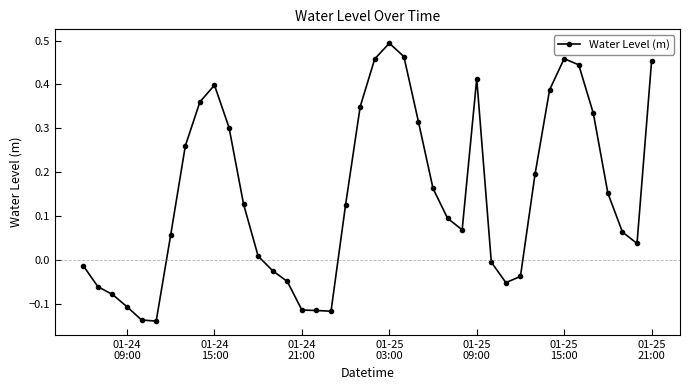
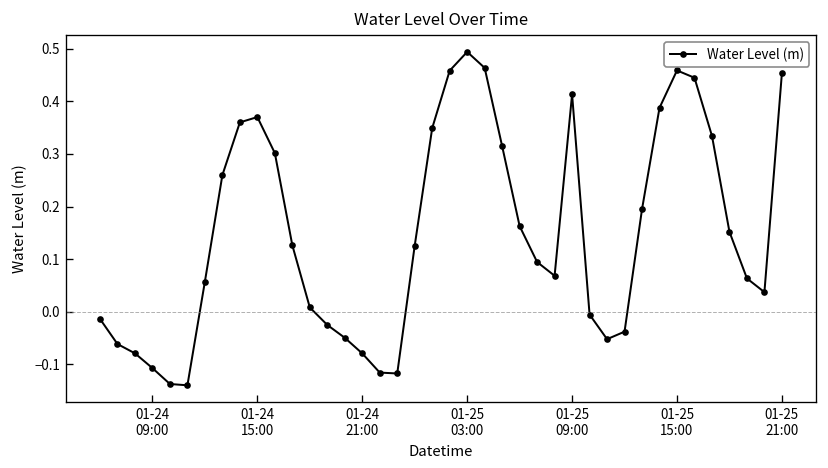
01-24 15:00: 0.40 -> 0.37
01-24 21:00: -0.11 -> -0.08
